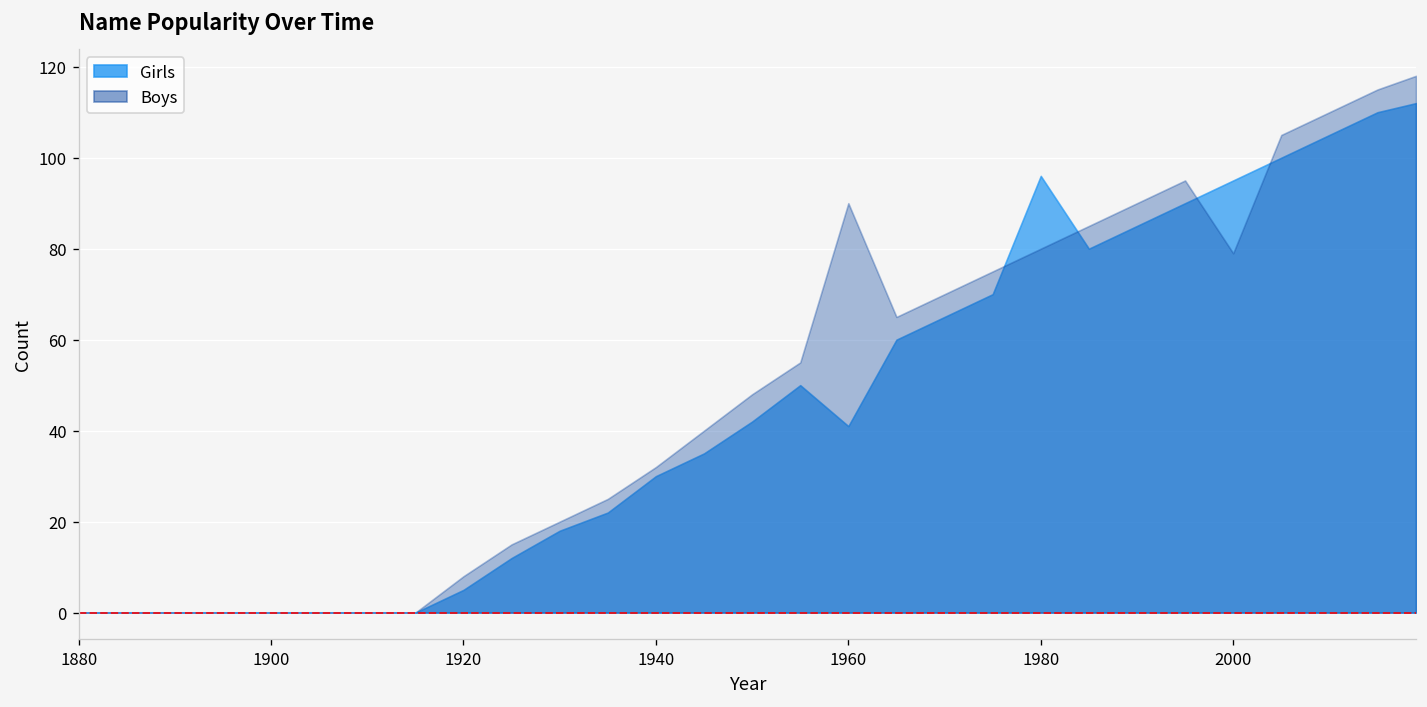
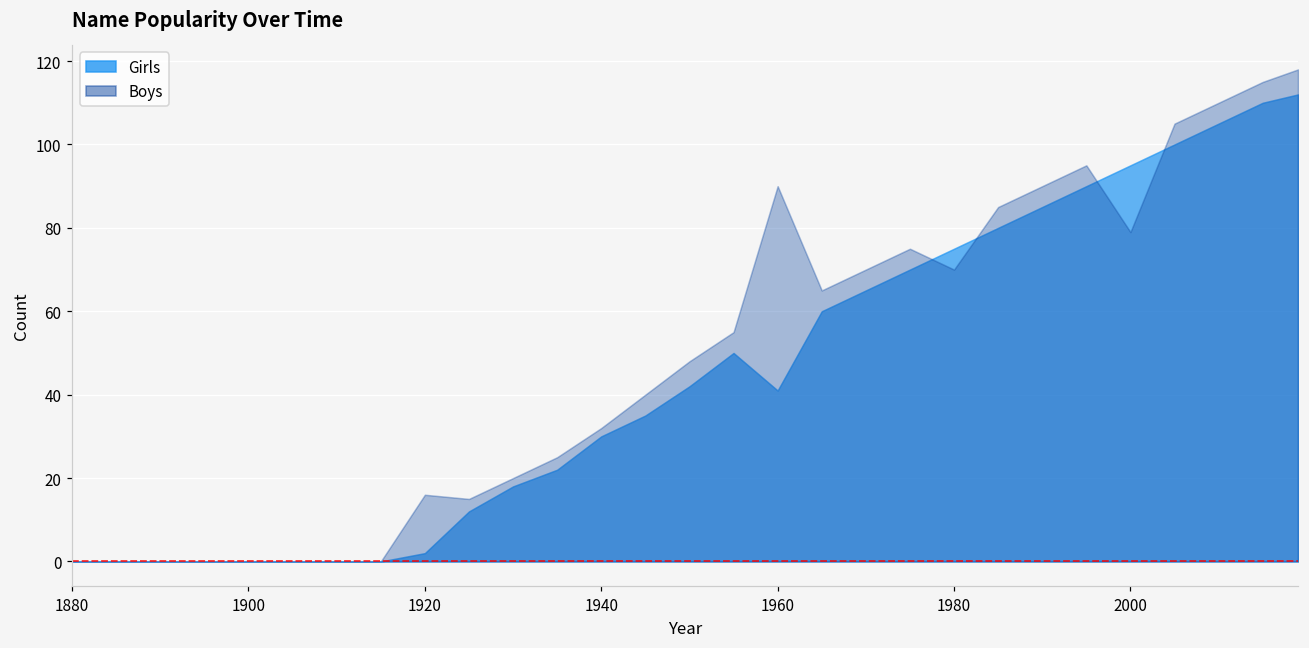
Girls, 1920: 5 -> 2
Boys, 1920: 8 -> 16
Girls, 1980: 96 -> 75
Boys, 1980: 80 -> 70
